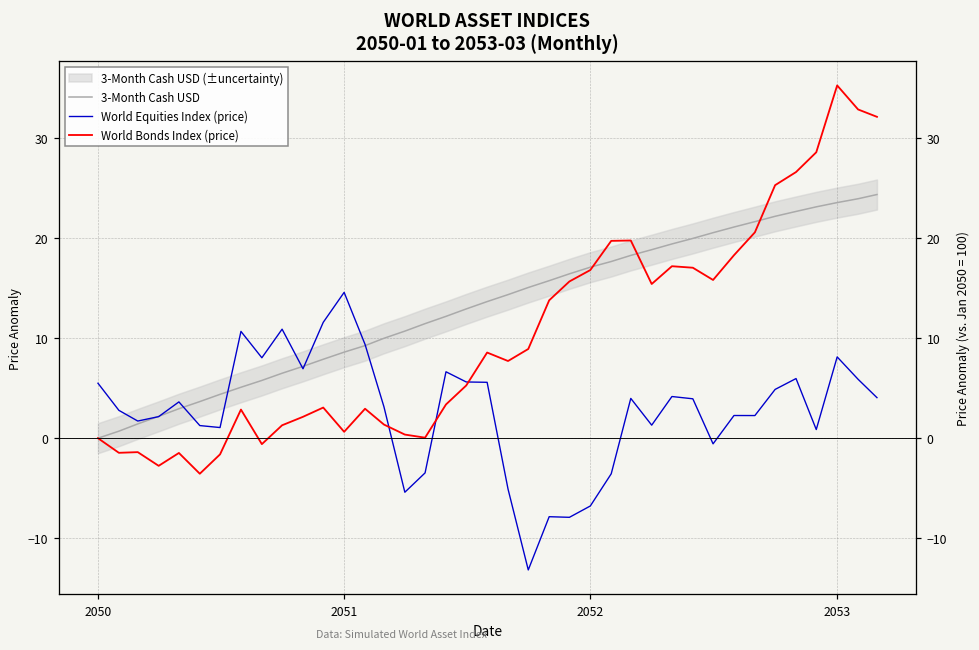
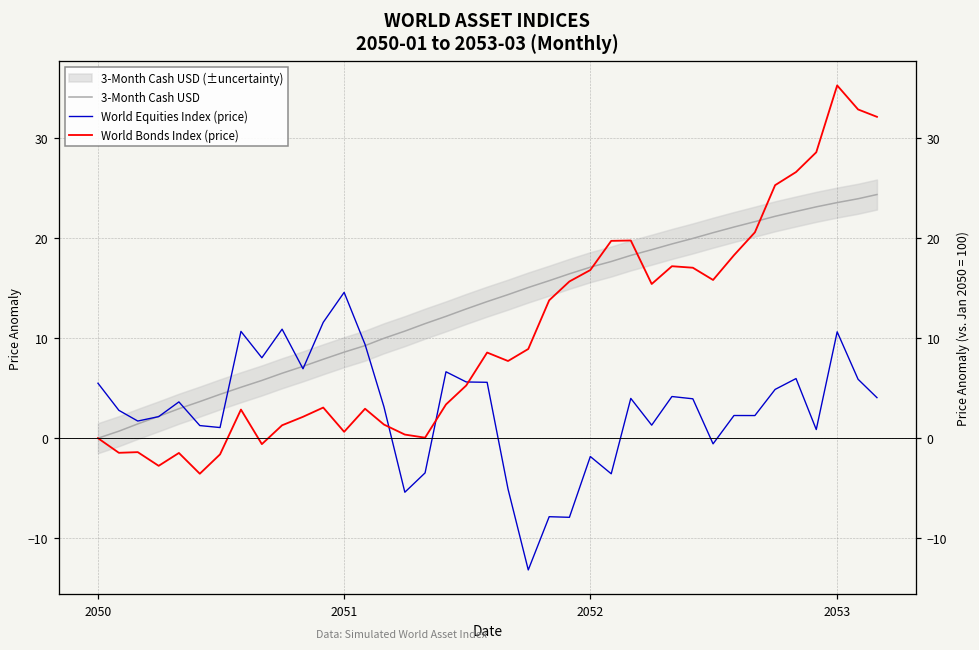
World Equities Index (price), 2052: -7 -> -2
World Equities Index (price), 2053: 8 -> 11
